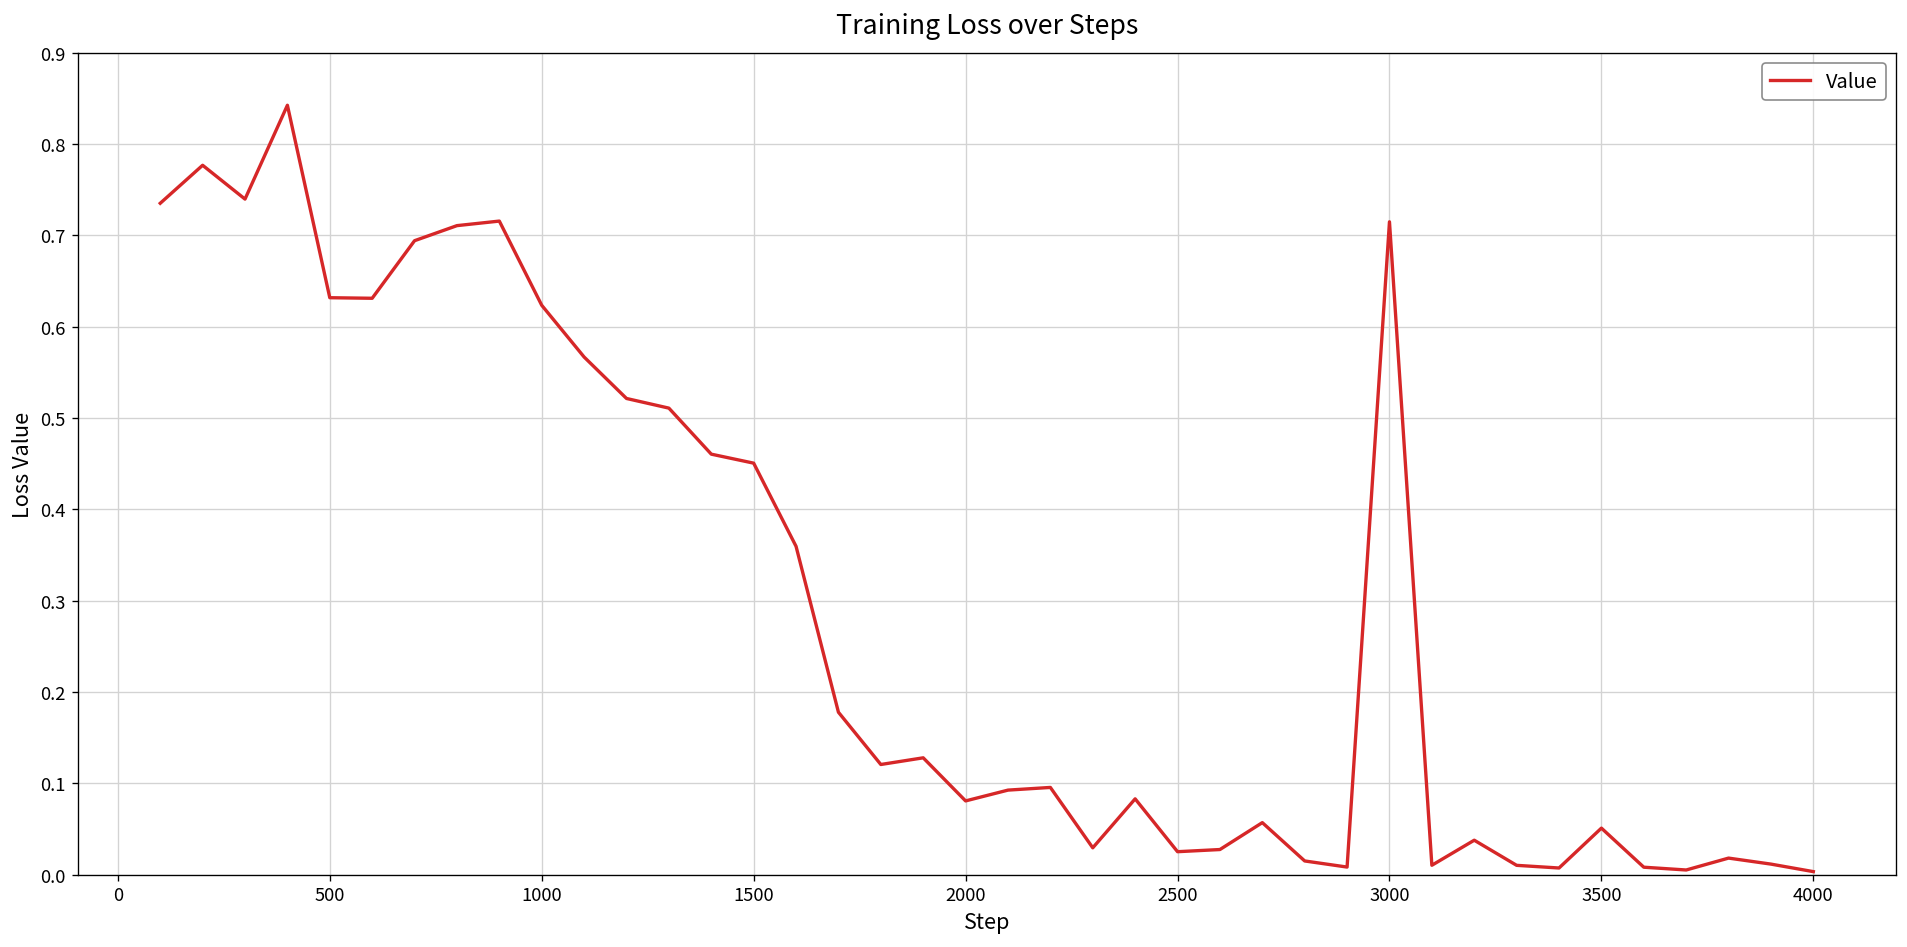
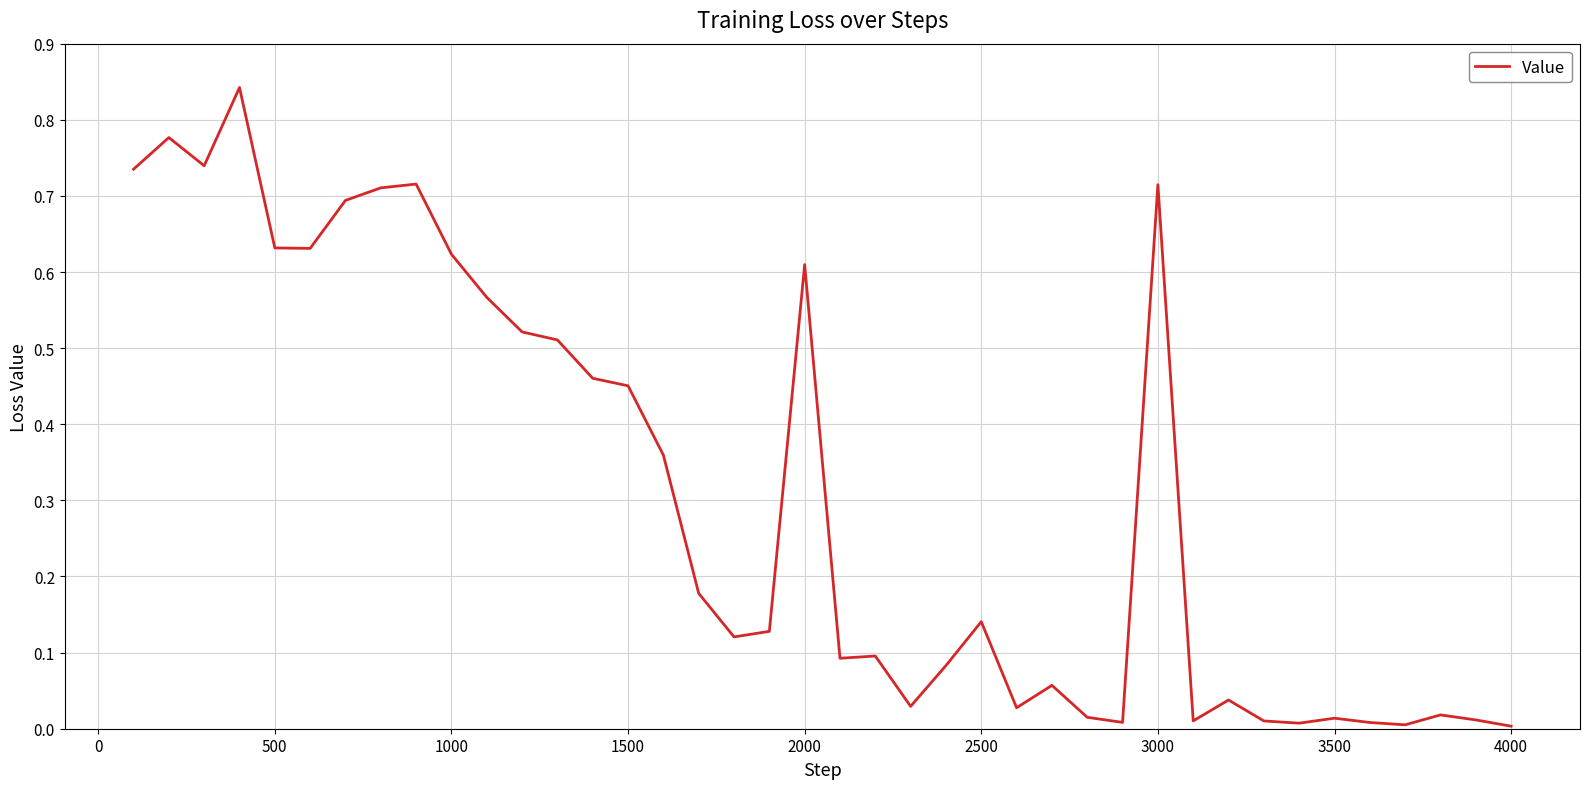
2000: 0.08 -> 0.61
2500: 0.03 -> 0.14
3500: 0.05 -> 0.01
